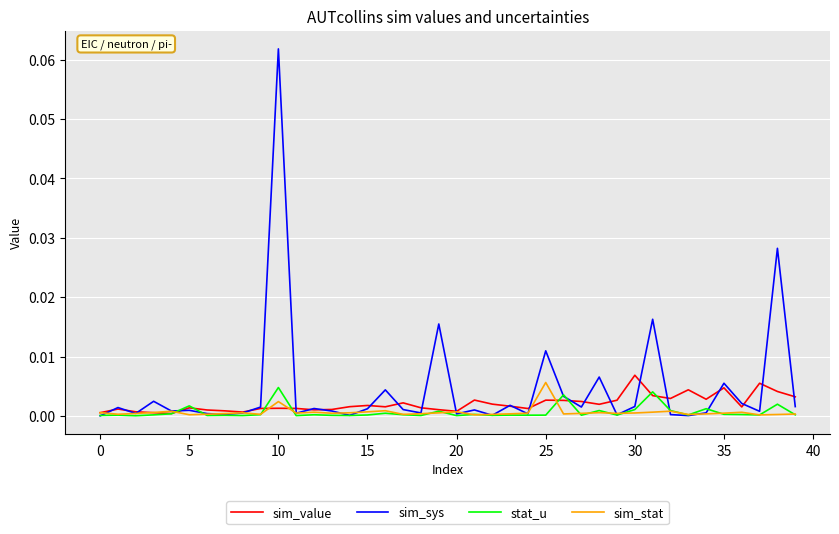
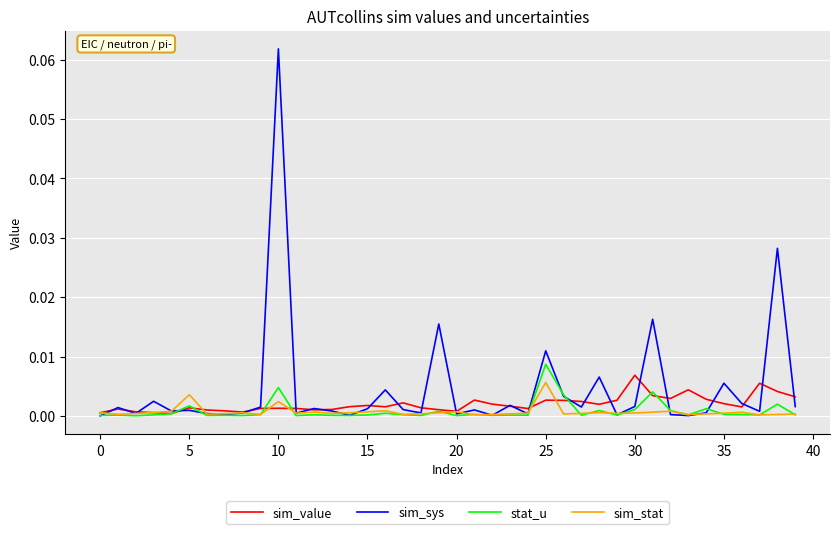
sim_stat, 5: 0.000 -> 0.004
stat_u, 25: 0.000 -> 0.009
sim_value, 35: 0.005 -> 0.002
